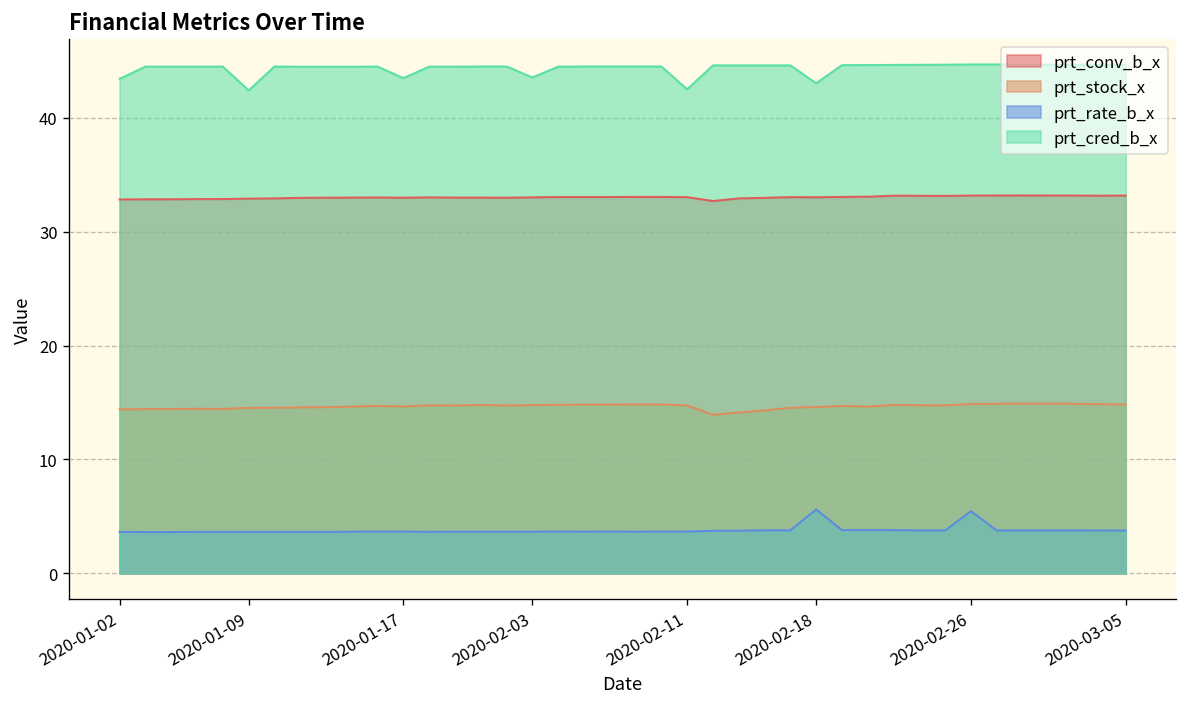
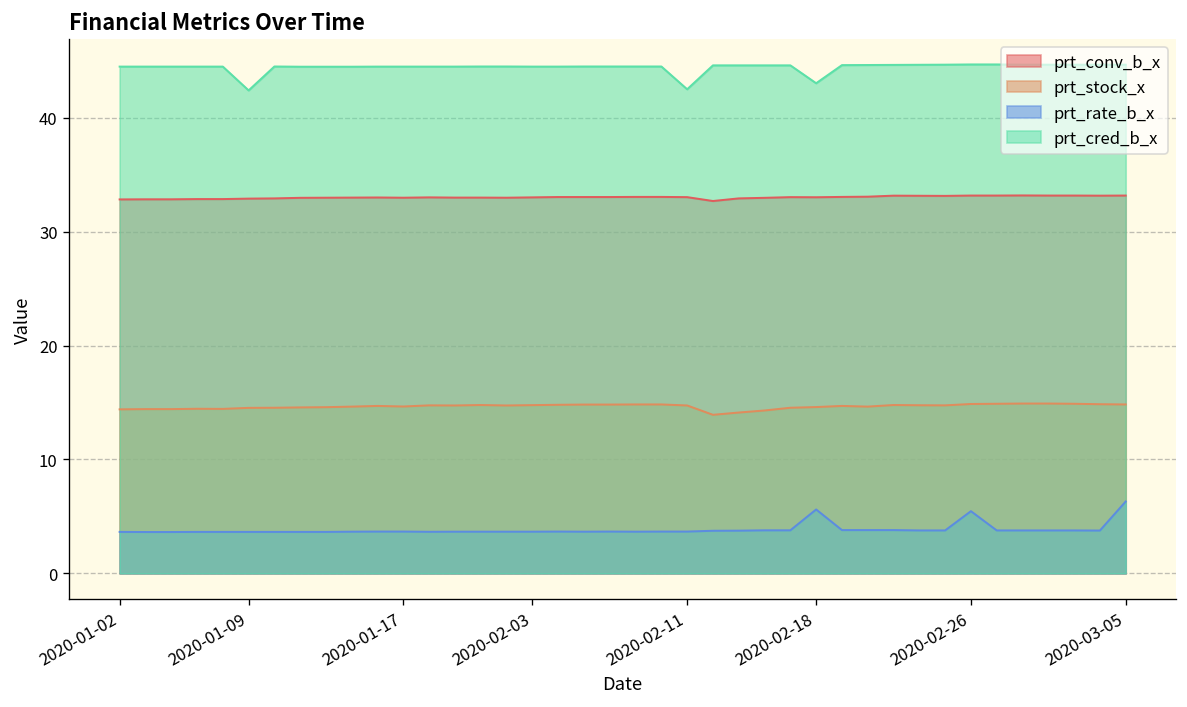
prt_cred_b_x, 2020-01-02: 43 -> 44
prt_cred_b_x, 2020-01-17: 43 -> 44
prt_cred_b_x, 2020-02-03: 43.5 -> 44.5
prt_rate_b_x, 2020-03-05: 4 -> 6
